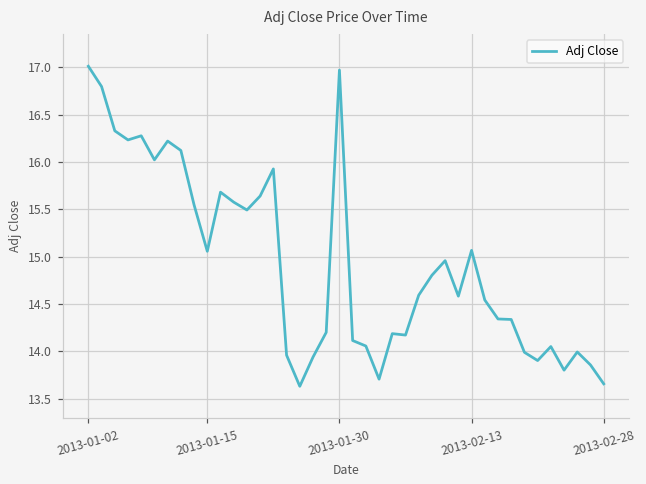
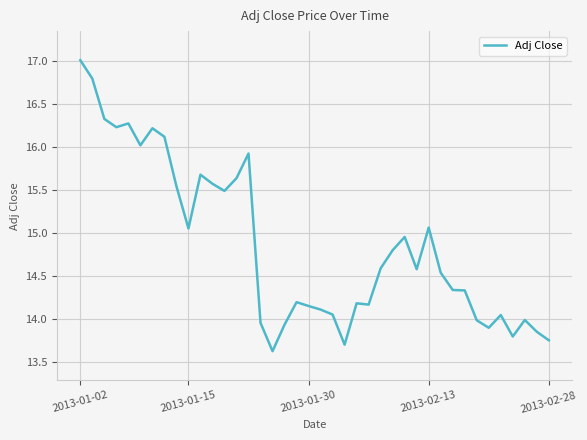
2013-01-30: 17.0 -> 14.2
2013-02-28: 13.7 -> 13.8
